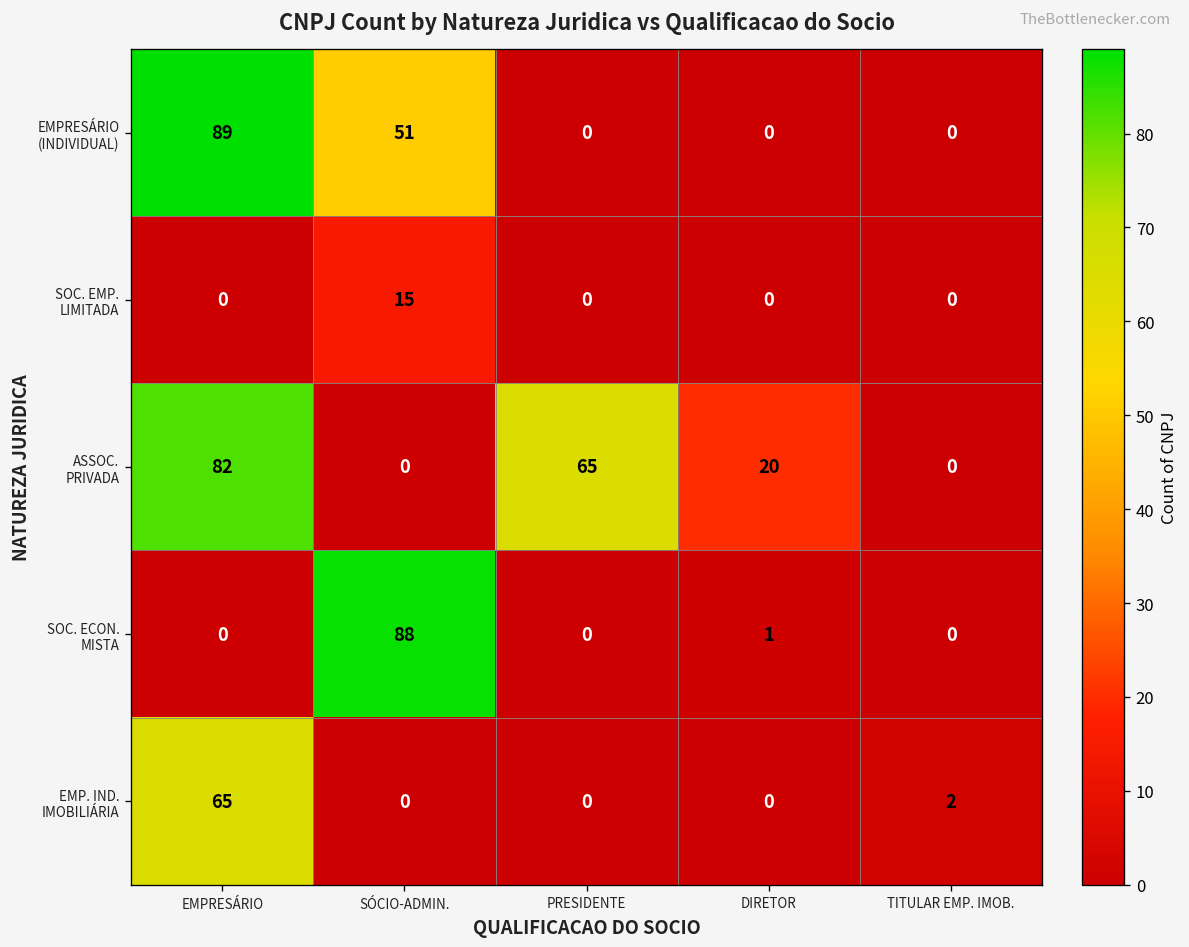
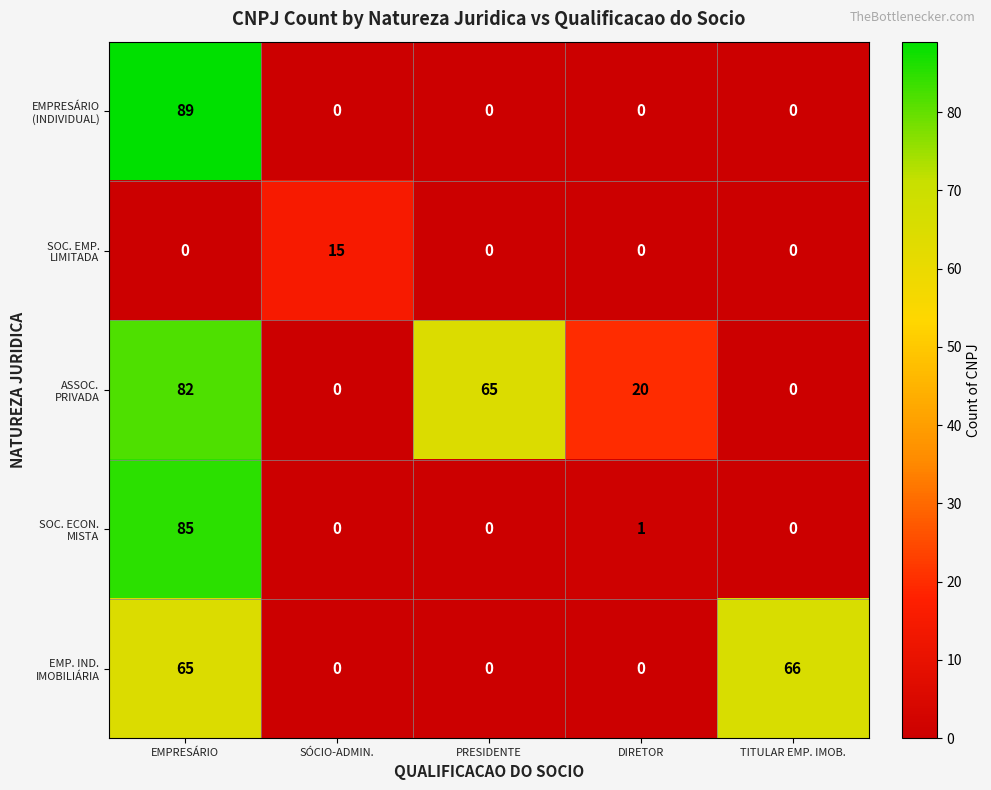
EMPRESÁRIO (INDIVIDUAL), SÓCIO-ADMIN.: 51 -> 0
SOC. ECON. MISTA, EMPRESÁRIO: 0 -> 85
SOC. ECON. MISTA, SÓCIO-ADMIN.: 88 -> 0
EMP. IND. IMOBILIÁRIA, TITULAR EMP. IMOB.: 2 -> 66
